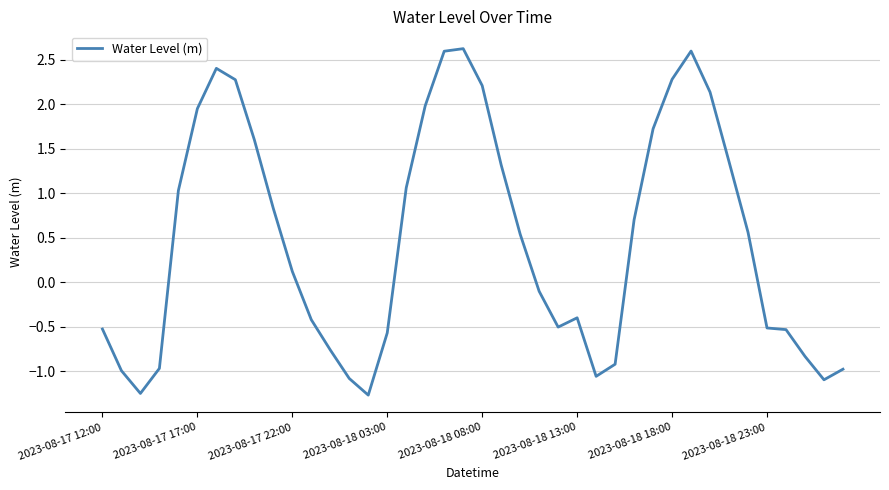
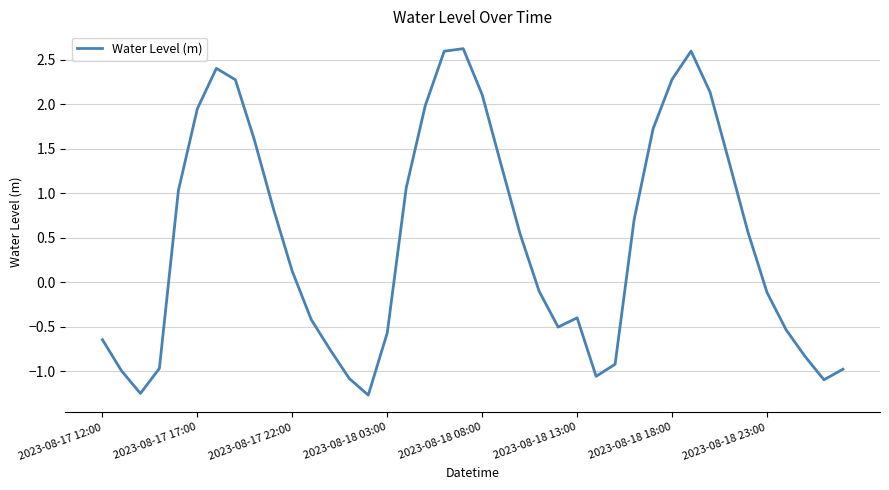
2023-08-17 12:00: -0.5 -> -0.6
2023-08-18 08:00: 2.2 -> 2.1
2023-08-18 23:00: -0.5 -> -0.1
